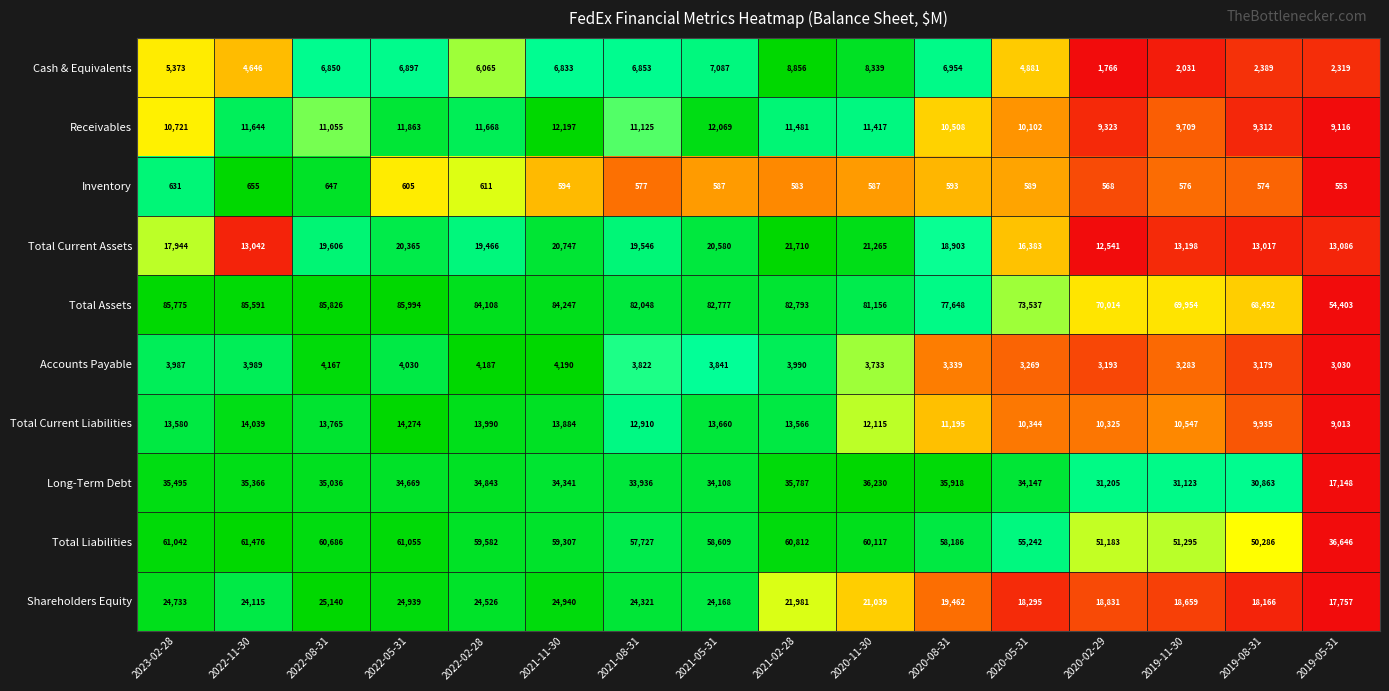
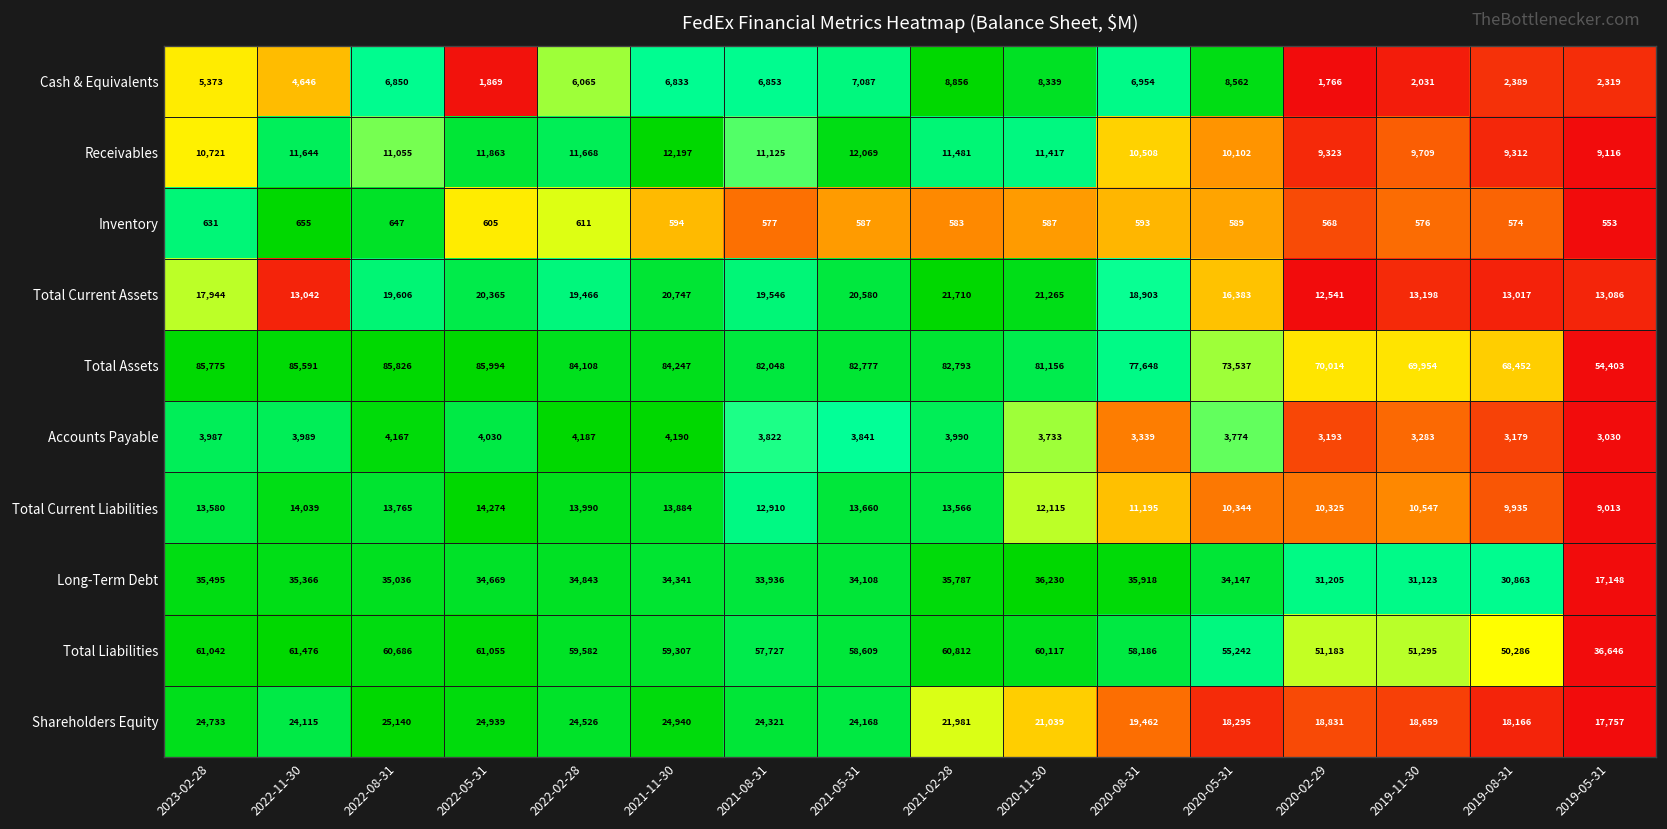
Cash & Equivalents, 2022-05-31: 6,897 -> 1,869
Cash & Equivalents, 2020-05-31: 4,881 -> 8,562
Accounts Payable, 2020-05-31: 3,269 -> 3,774
